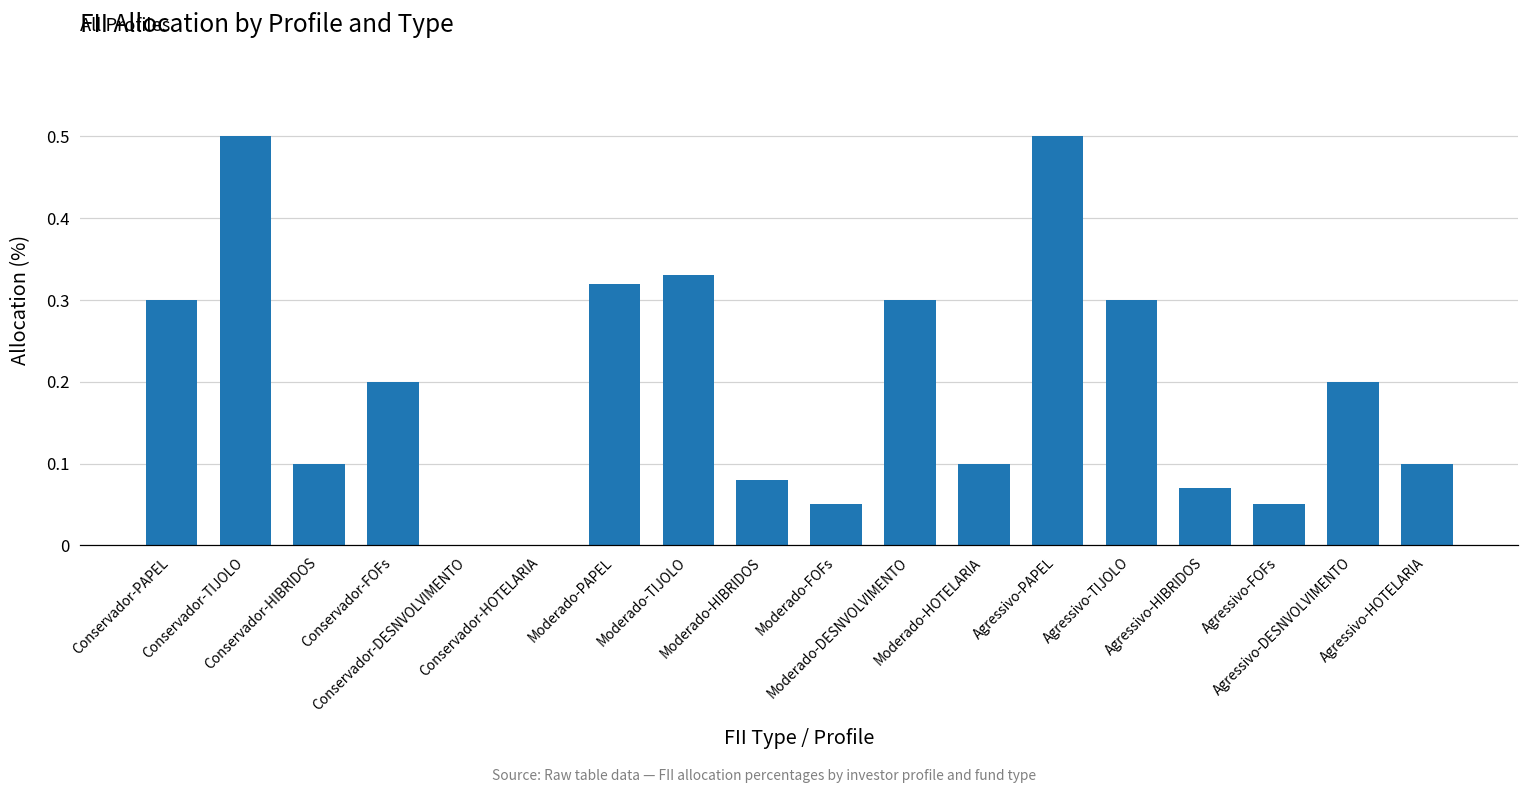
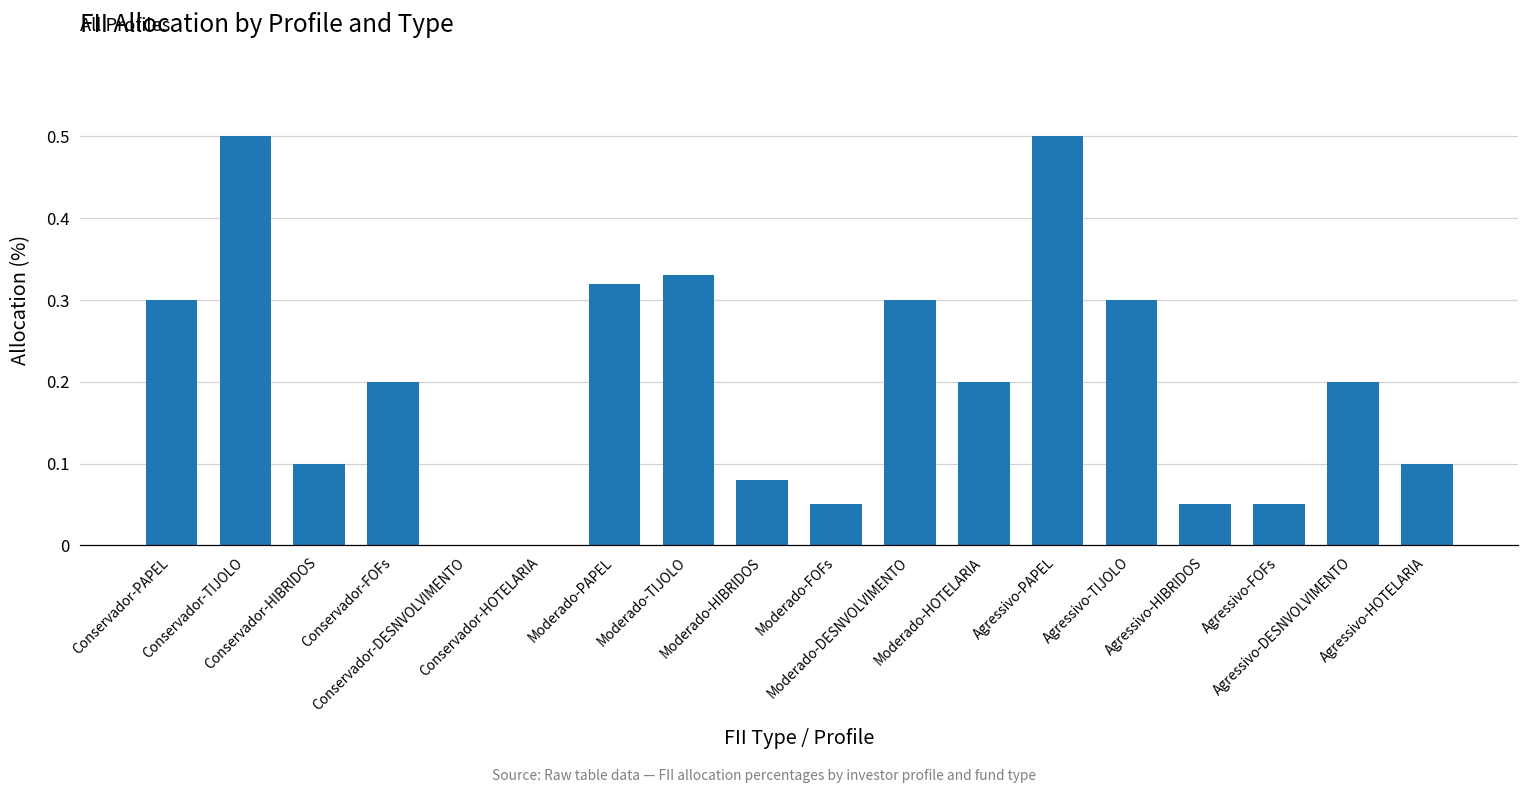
Moderado-HOTELARIA: 0.1 -> 0.2
Agressivo-HIBRIDOS: 0.07 -> 0.05
